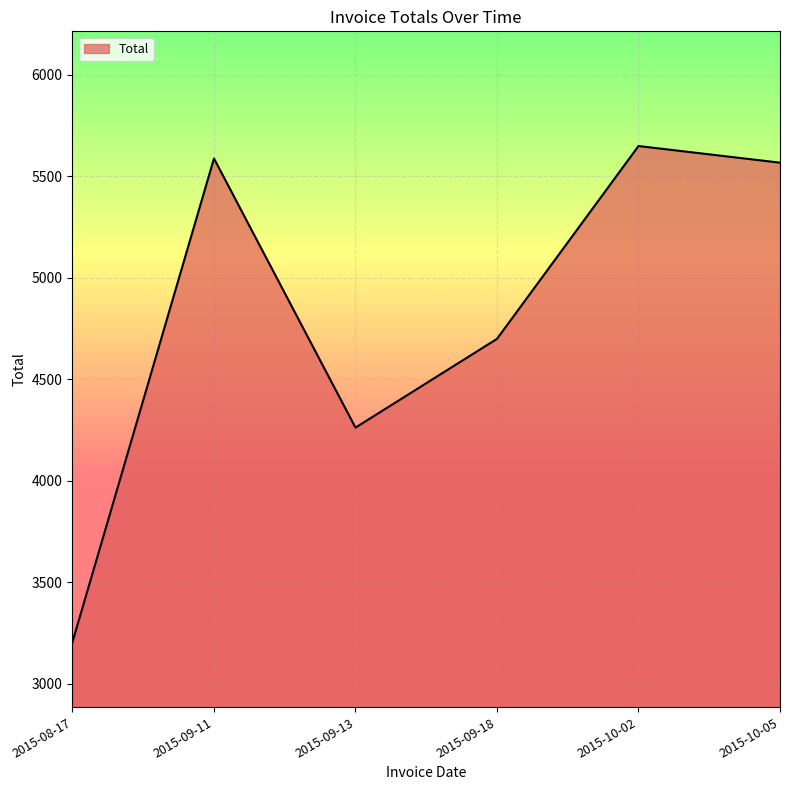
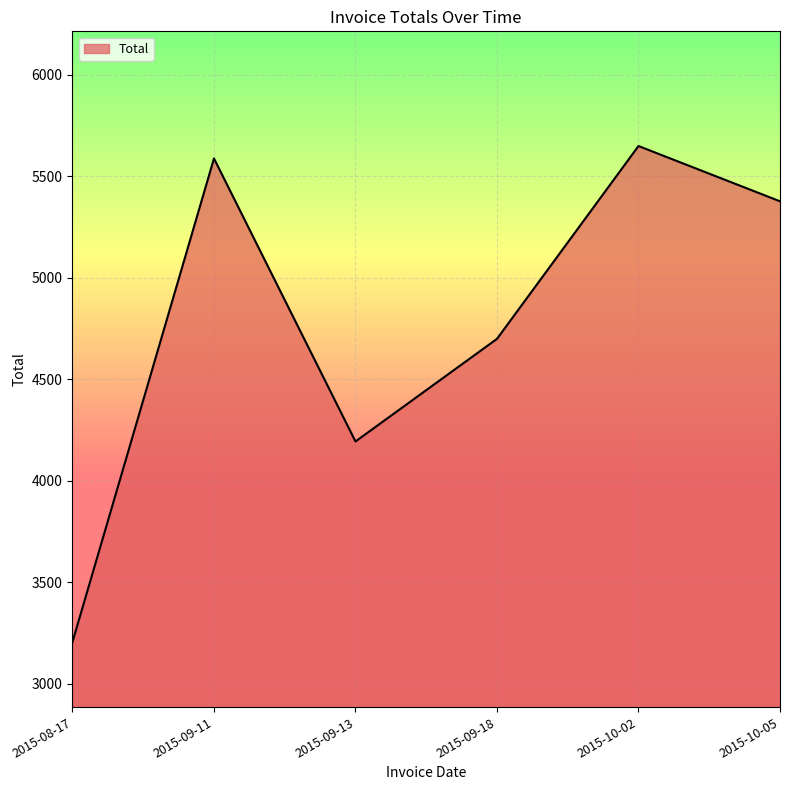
2015-09-13: 4260 -> 4190
2015-10-05: 5570 -> 5380
